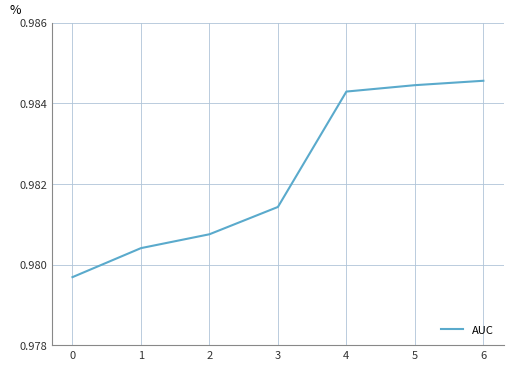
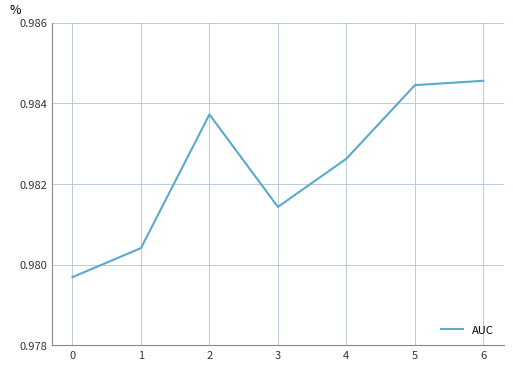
2: 0.9808 -> 0.9837
4: 0.9843 -> 0.9826
